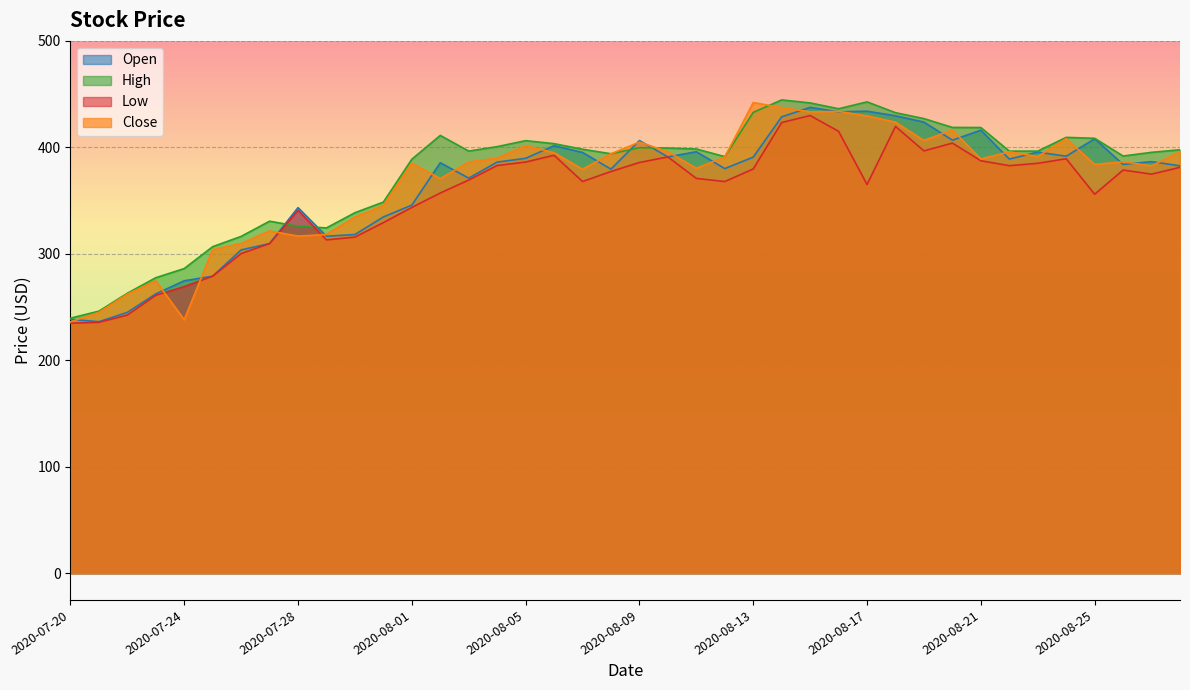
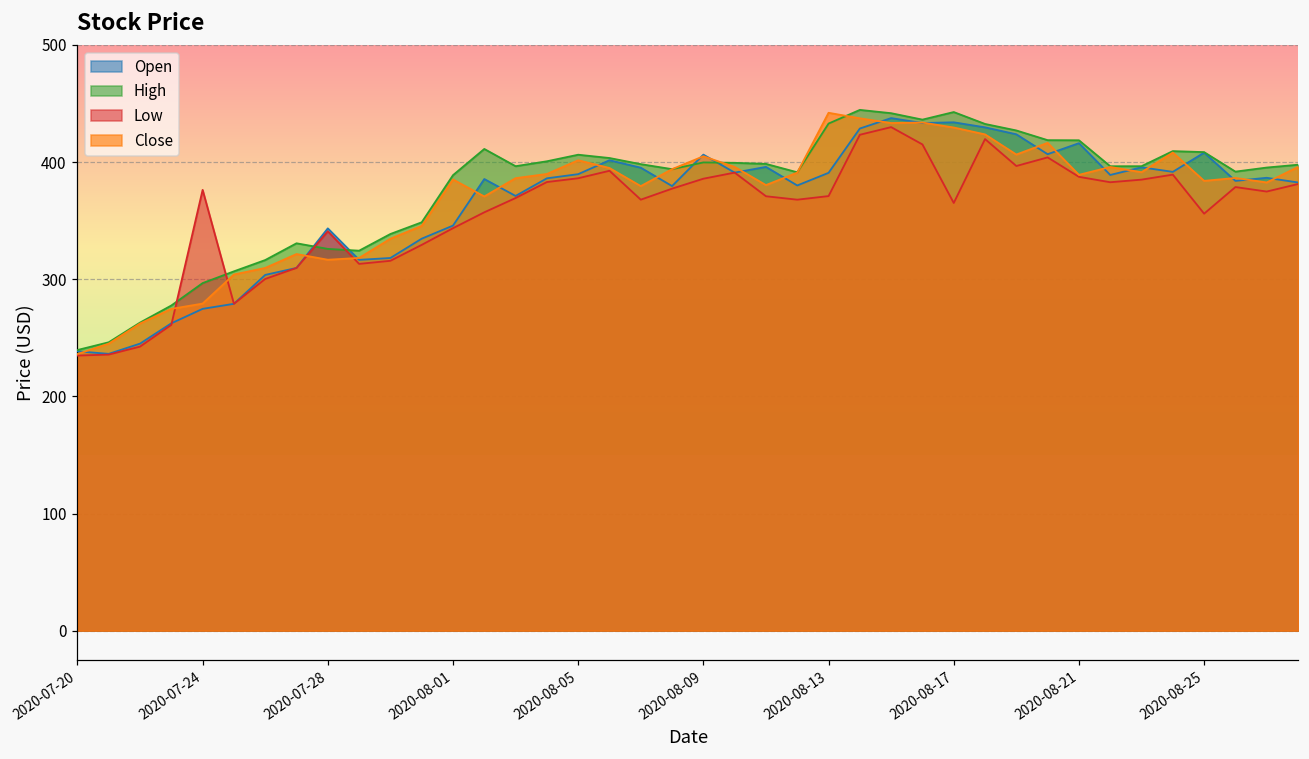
High, 2020-07-24: 286 -> 297
Low, 2020-07-24: 269 -> 376
Close, 2020-07-24: 238 -> 279
Low, 2020-08-13: 380 -> 371
